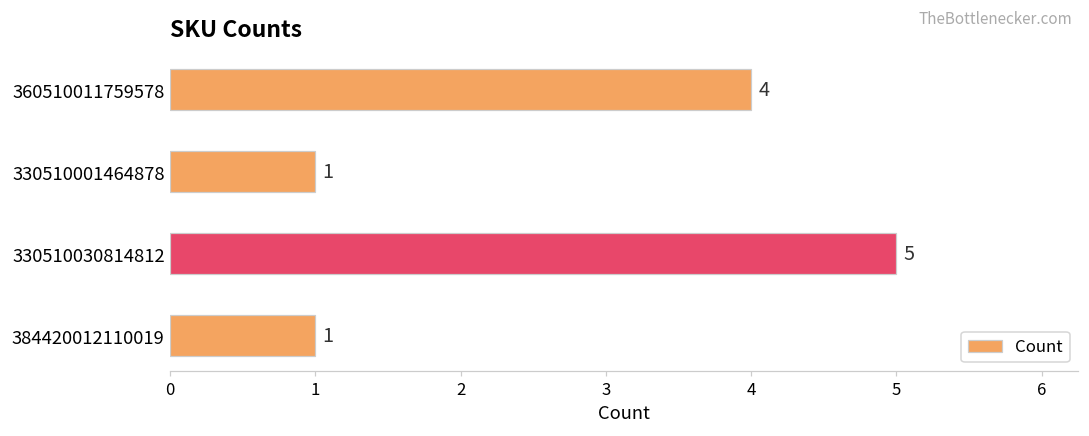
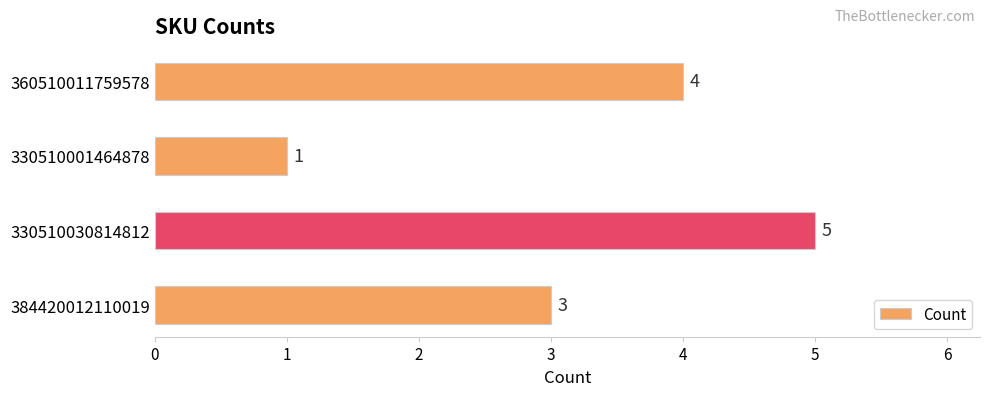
384420012110019: 1 -> 3
